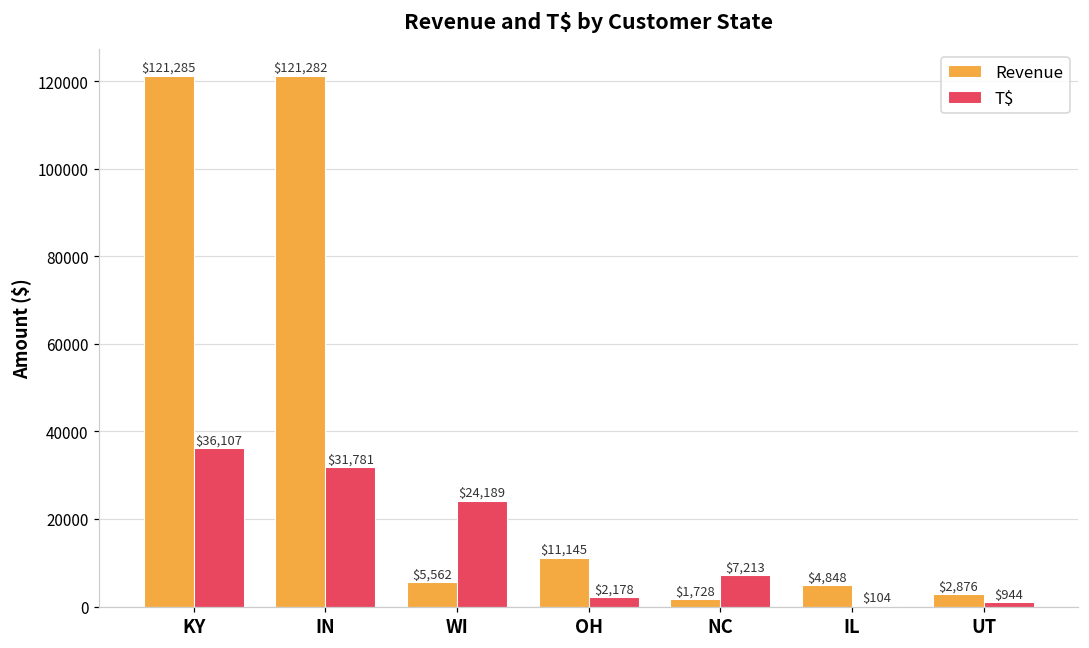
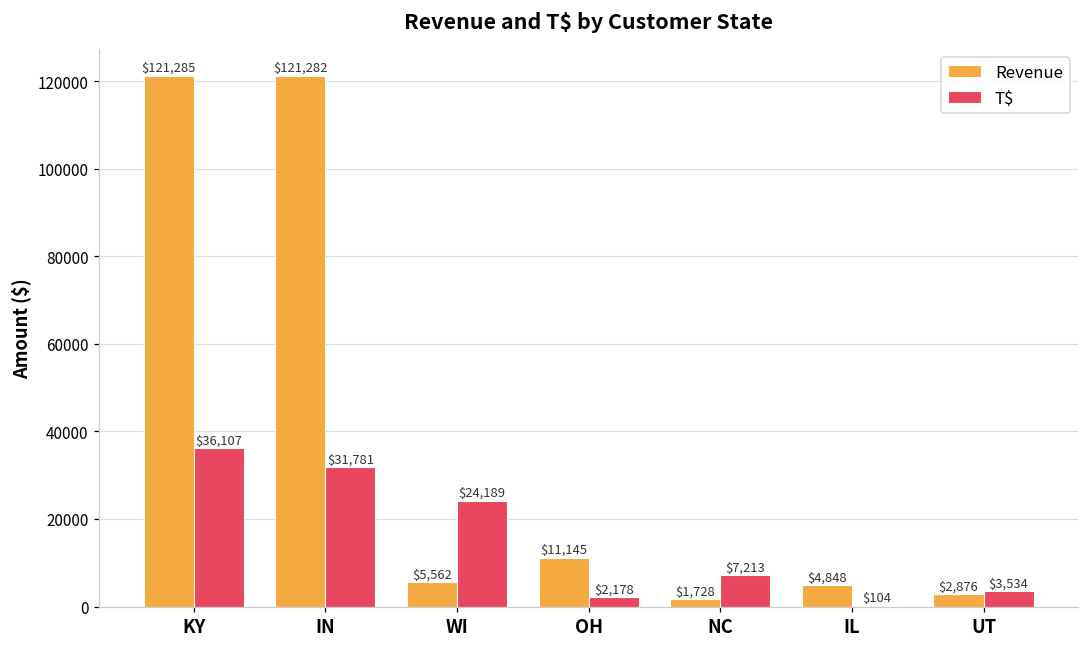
T$, UT: $944 -> $3,534
